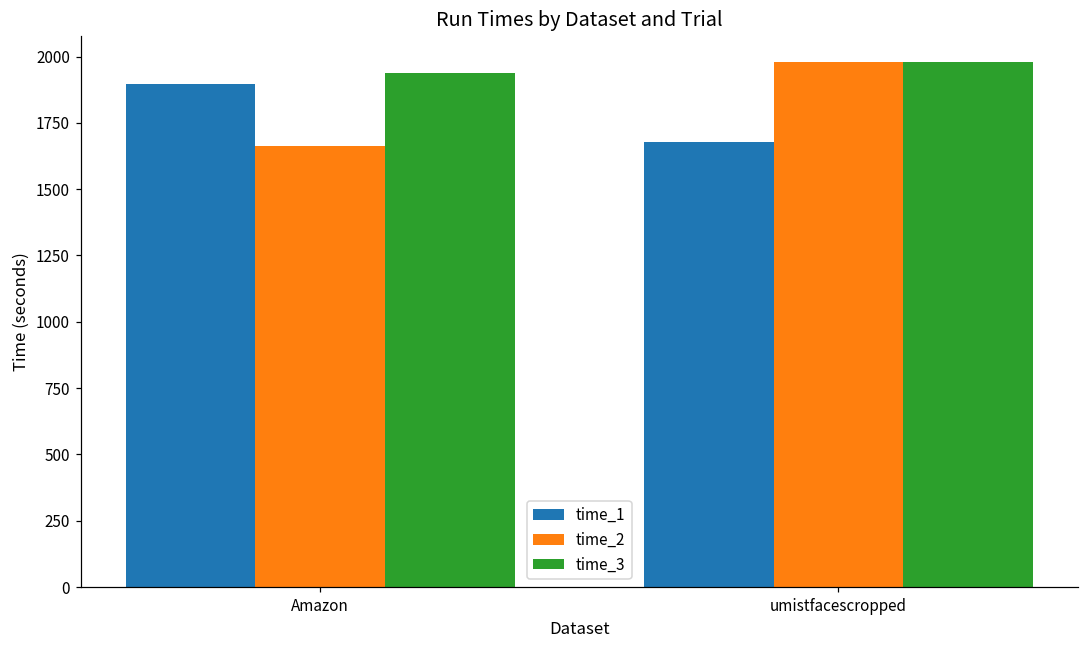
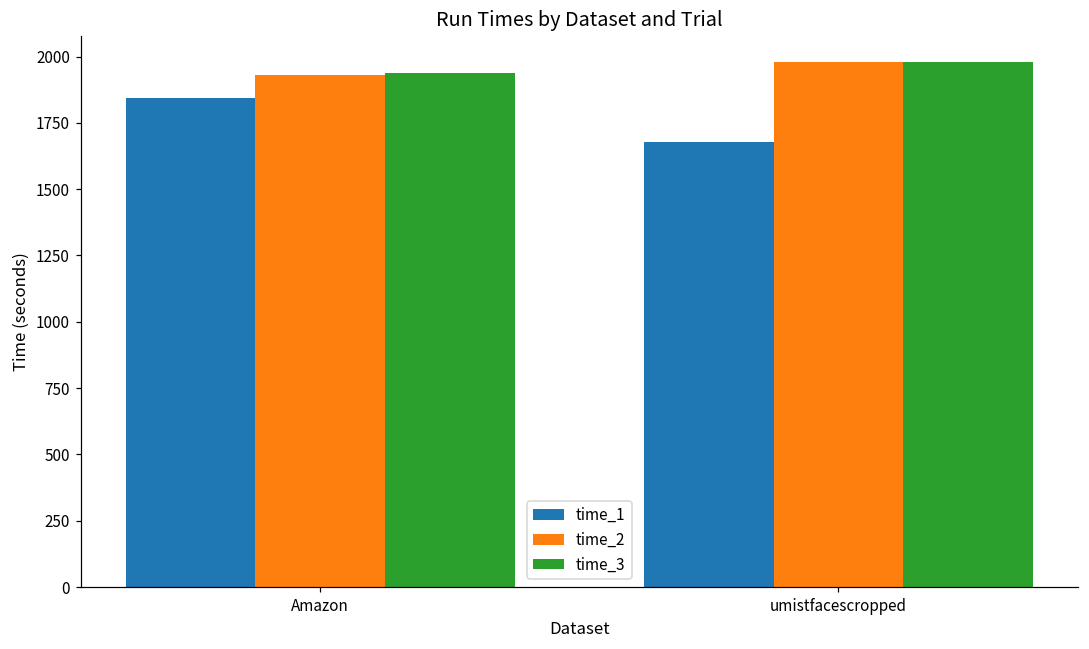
time_1, Amazon: 1900 -> 1840
time_2, Amazon: 1660 -> 1930
